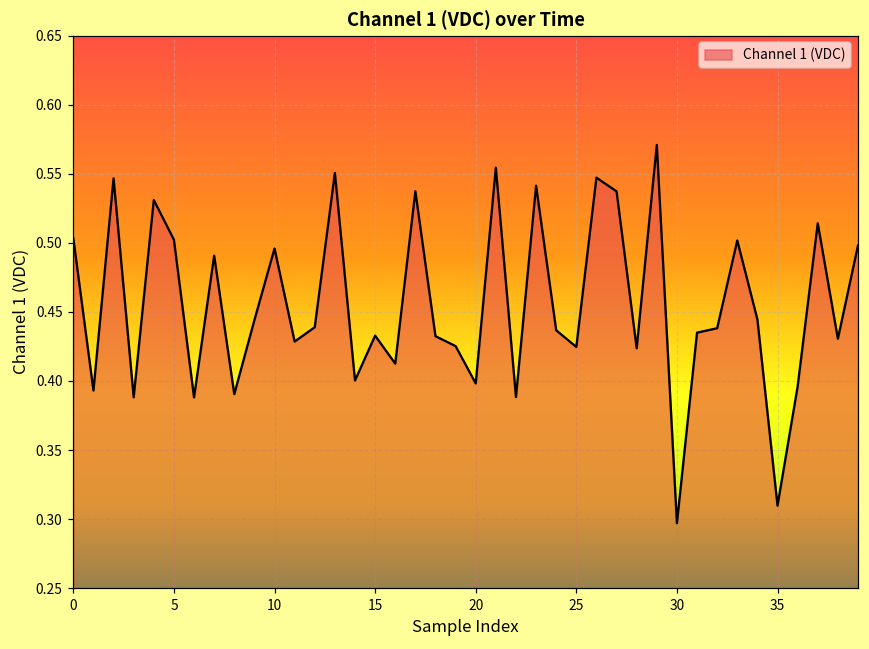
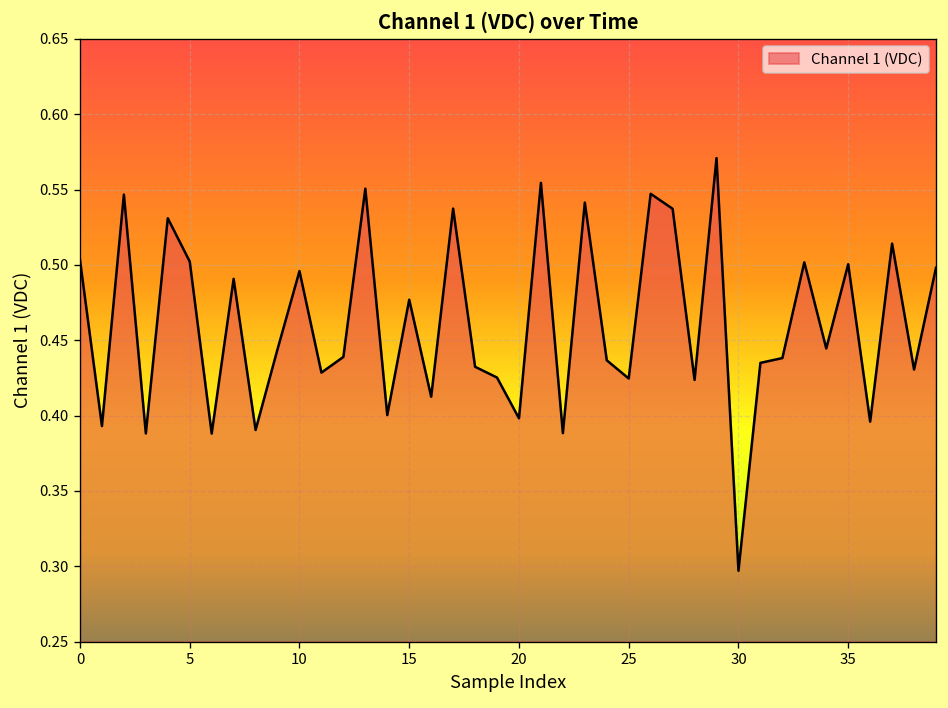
15: 0.433 -> 0.477
35: 0.310 -> 0.500
